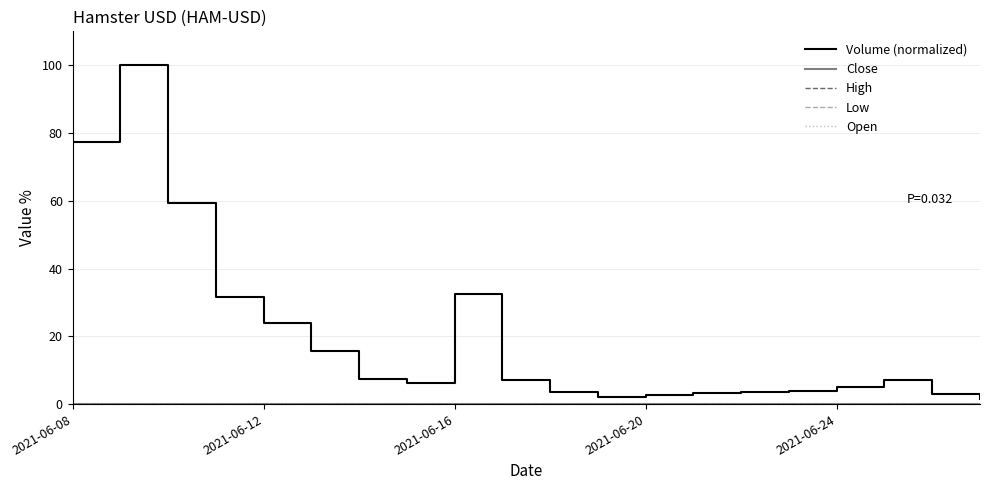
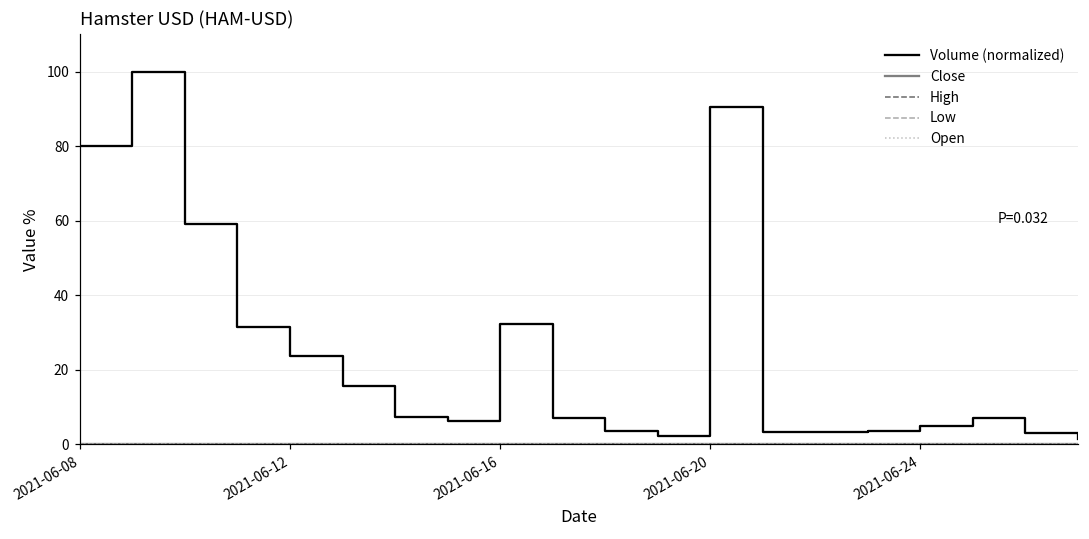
Volume (normalized), 2021-06-08: 77 -> 80
Volume (normalized), 2021-06-20: 3 -> 91
